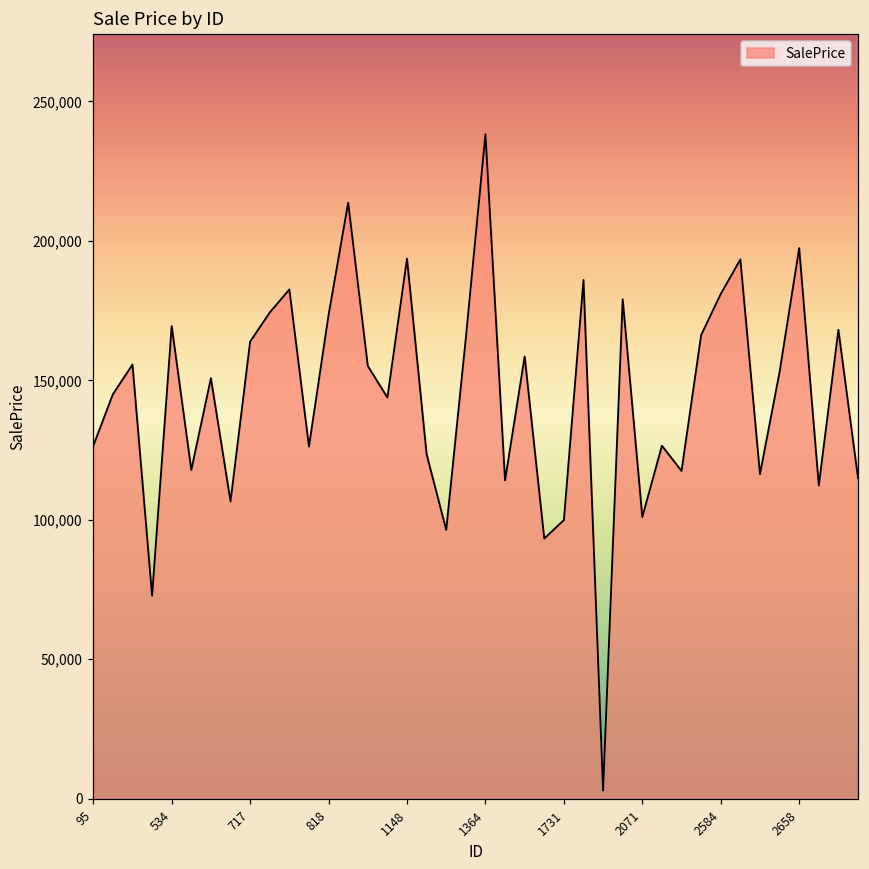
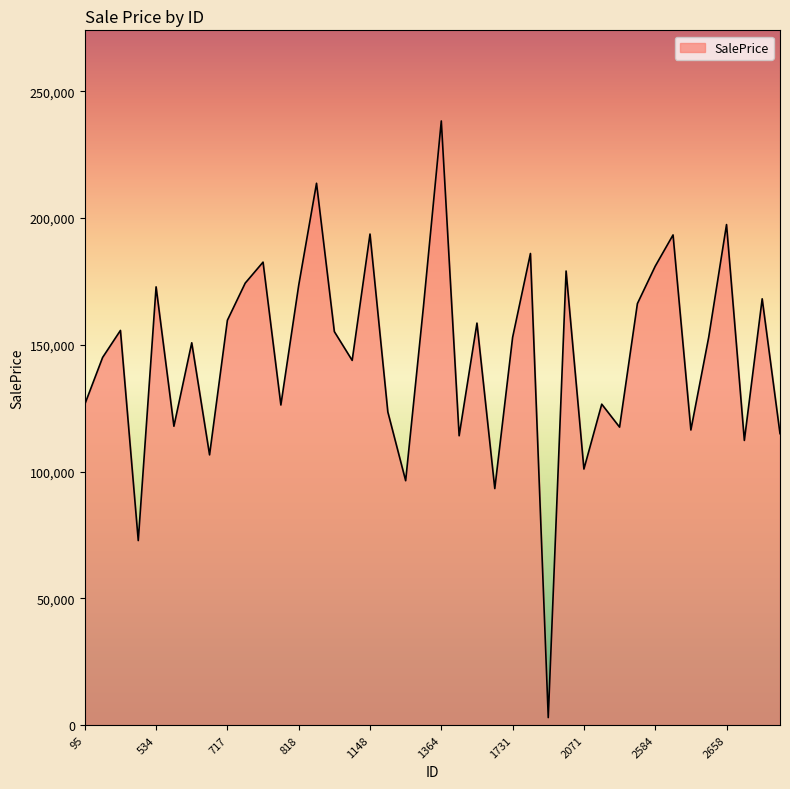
534: 169,000 -> 173,000
717: 164,000 -> 160,000
1731: 100,000 -> 153,000
